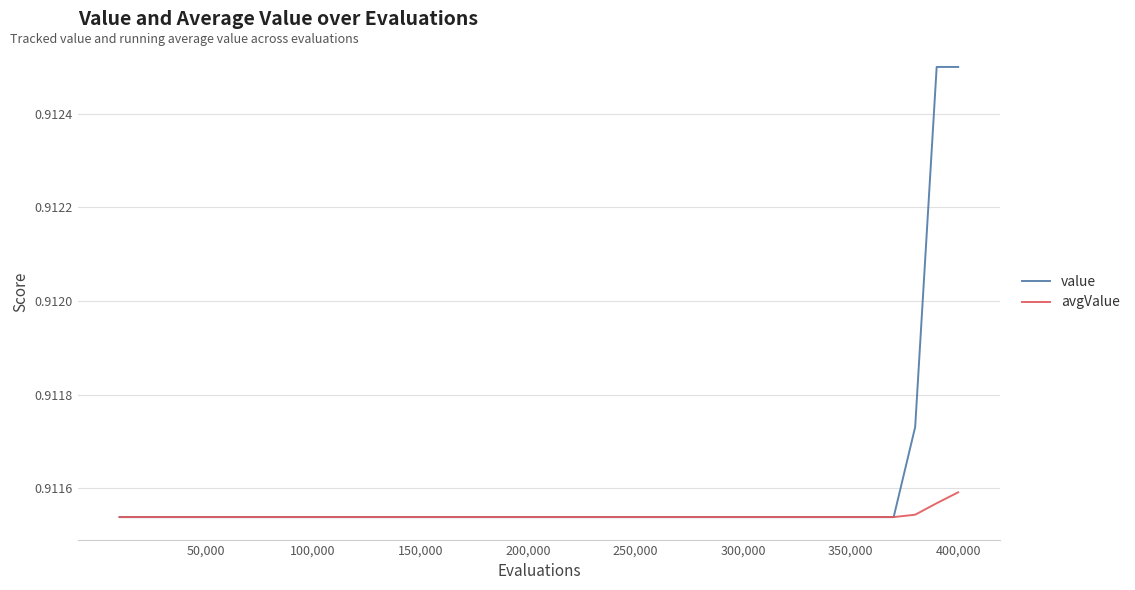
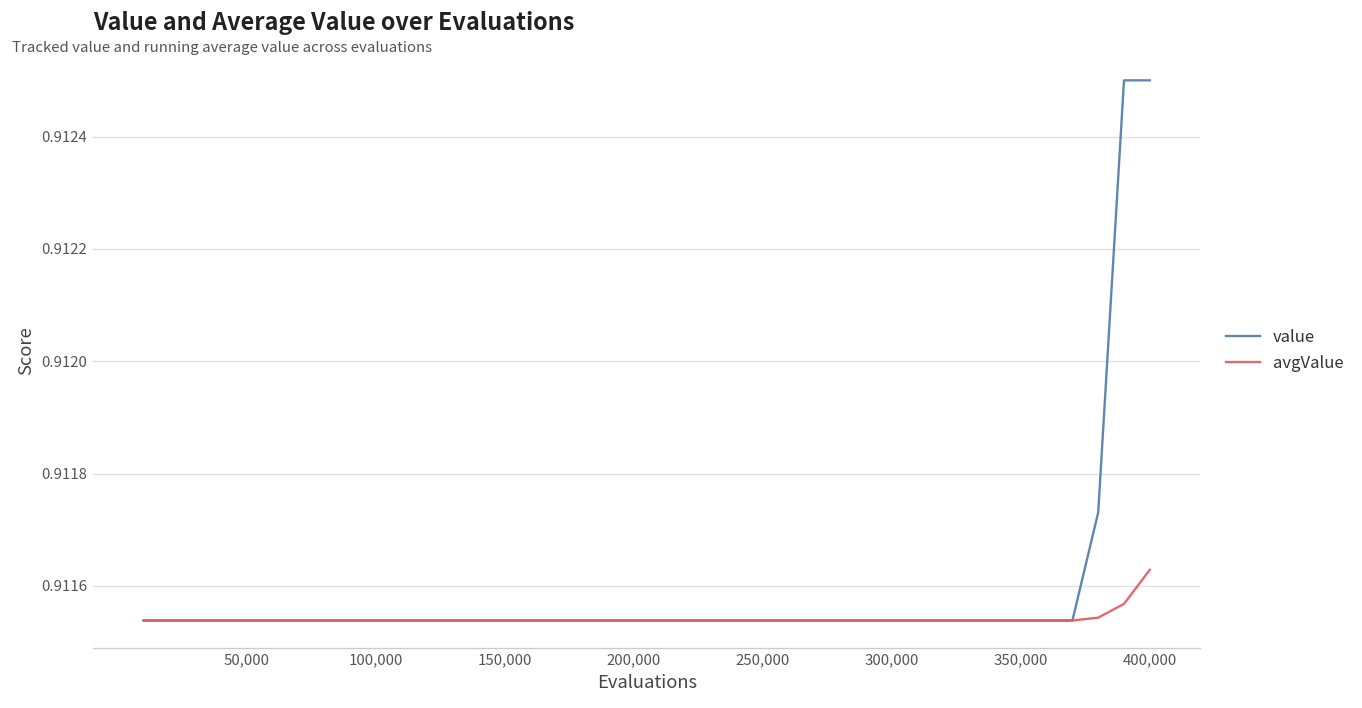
avgValue, 400,000: 0.91159 -> 0.91163
